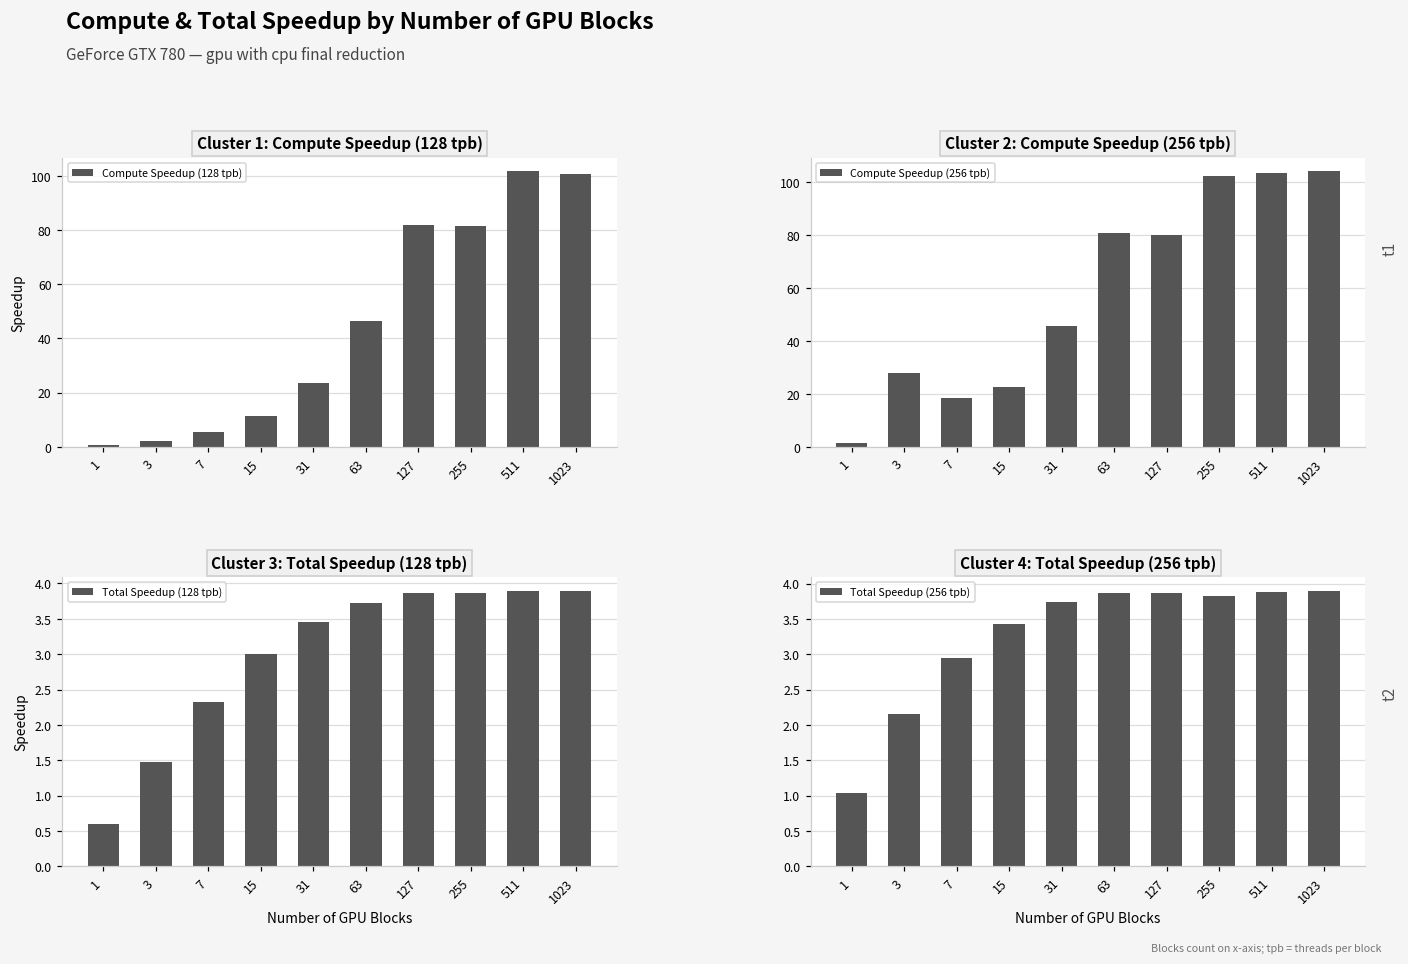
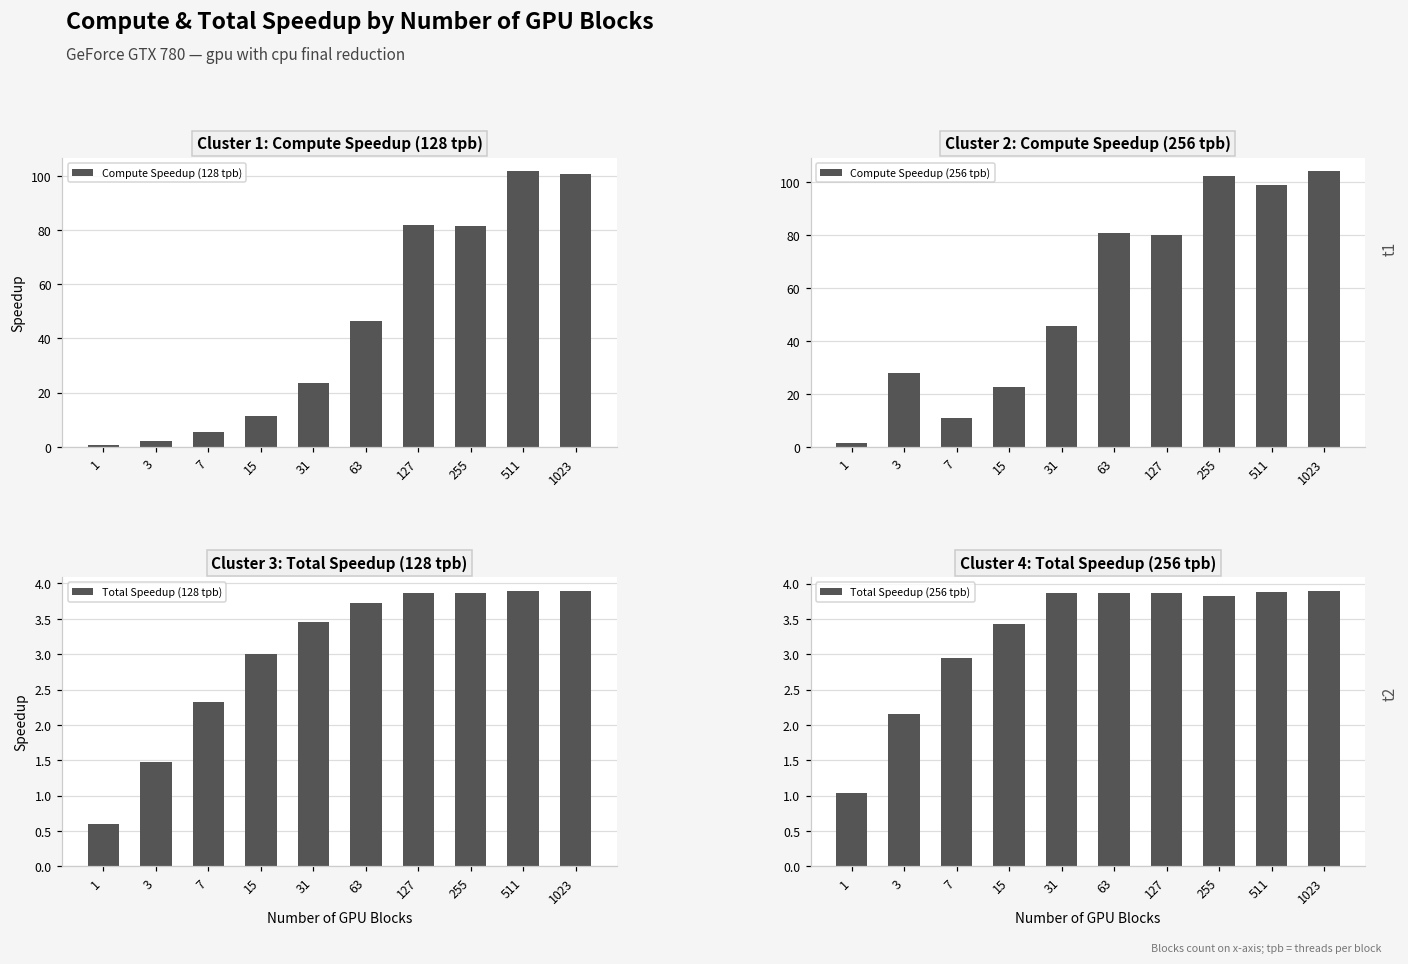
Cluster 2: Compute Speedup (256 tpb), 7: 18 -> 11
Cluster 2: Compute Speedup (256 tpb), 511: 104 -> 99
Cluster 4: Total Speedup (256 tpb), 31: 3.7 -> 3.9
